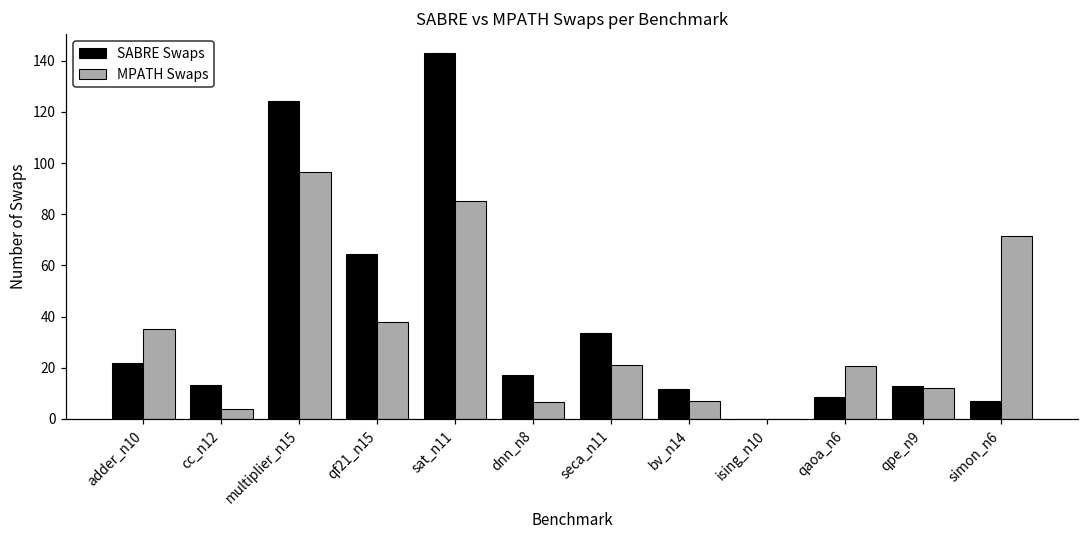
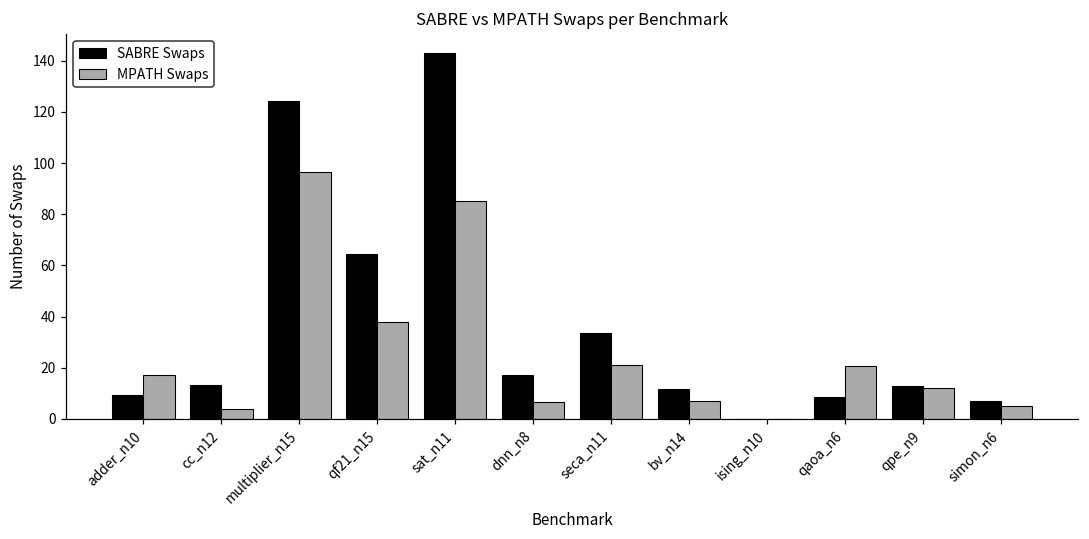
SABRE Swaps, adder_n10: 22 -> 9
MPATH Swaps, adder_n10: 35 -> 17
MPATH Swaps, simon_n6: 72 -> 5
